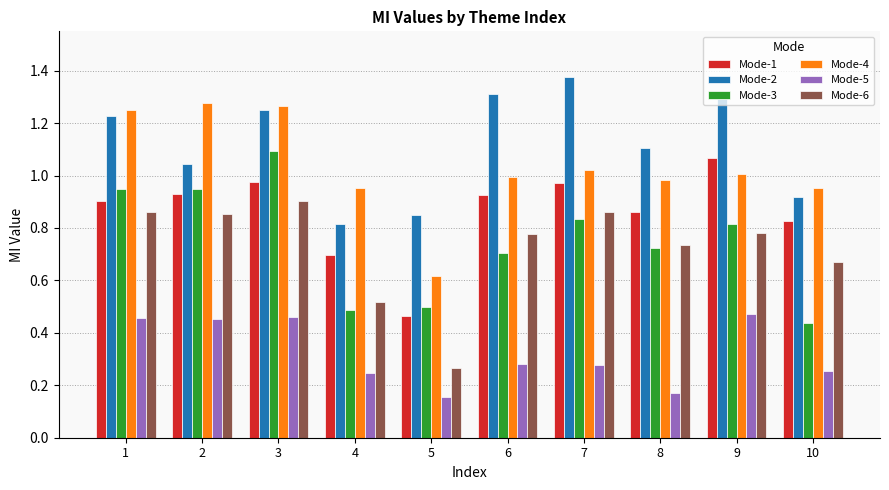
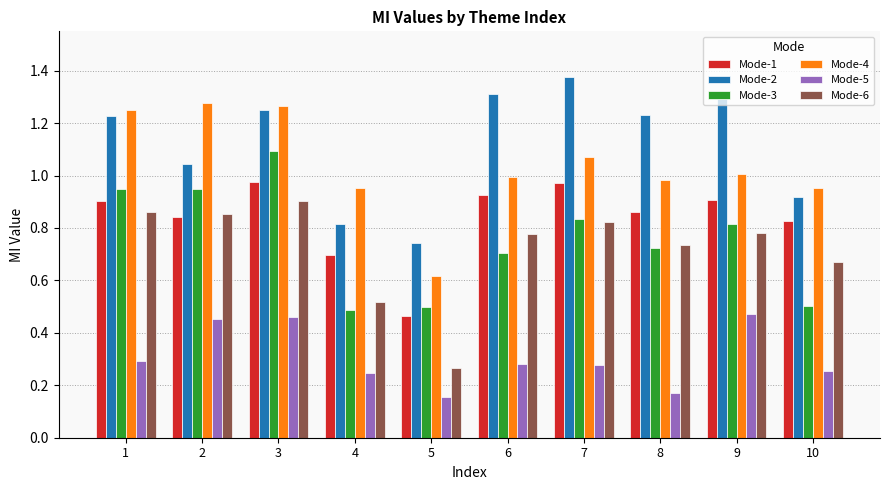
Mode-5, 1: 0.46 -> 0.29
Mode-1, 2: 0.93 -> 0.84
Mode-2, 5: 0.85 -> 0.74
Mode-4, 7: 1.02 -> 1.07
Mode-6, 7: 0.86 -> 0.82
Mode-2, 8: 1.10 -> 1.23
Mode-1, 9: 1.07 -> 0.91
Mode-3, 10: 0.44 -> 0.50
